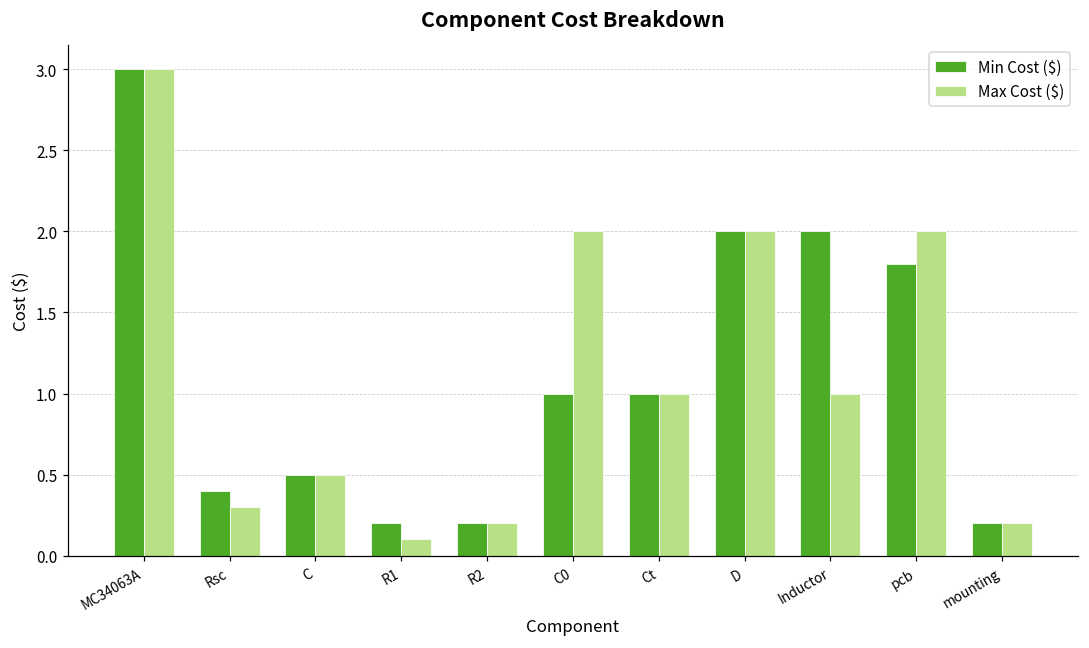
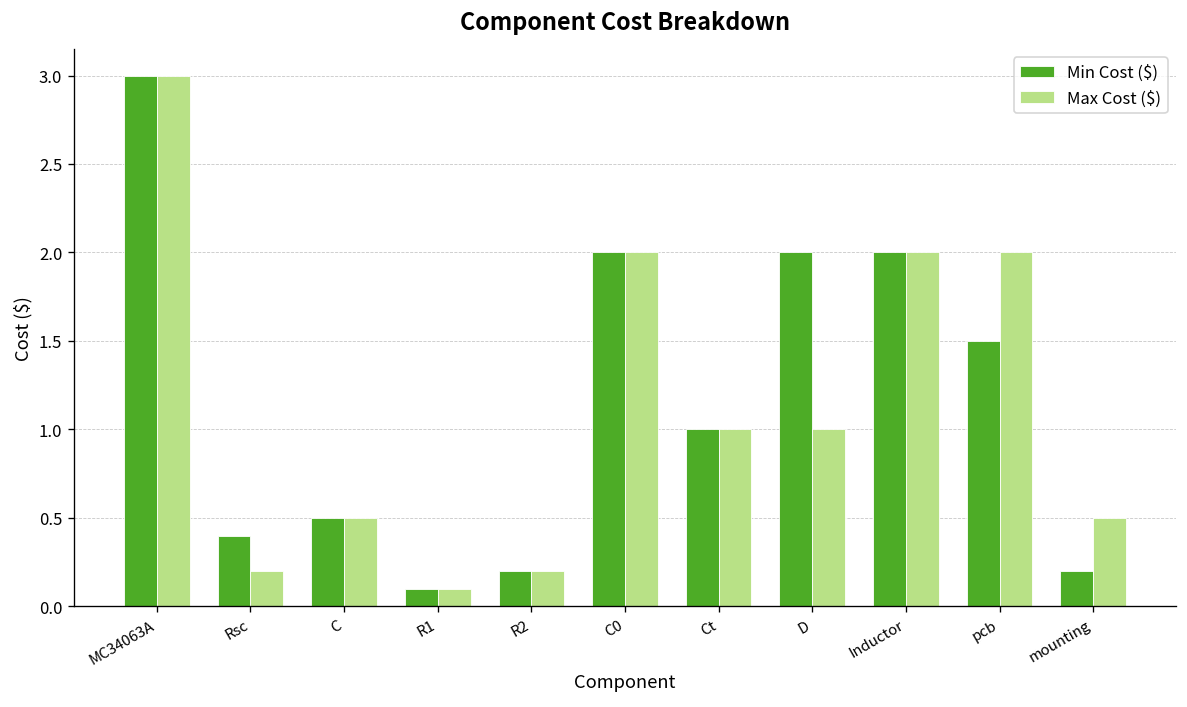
Max Cost ($), Rsc: 0.3 -> 0.2
Min Cost ($), R1: 0.2 -> 0.1
Min Cost ($), C0: 1 -> 2
Max Cost ($), D: 2 -> 1
Max Cost ($), Inductor: 1 -> 2
Min Cost ($), pcb: 1.8 -> 1.5
Max Cost ($), mounting: 0.2 -> 0.5
